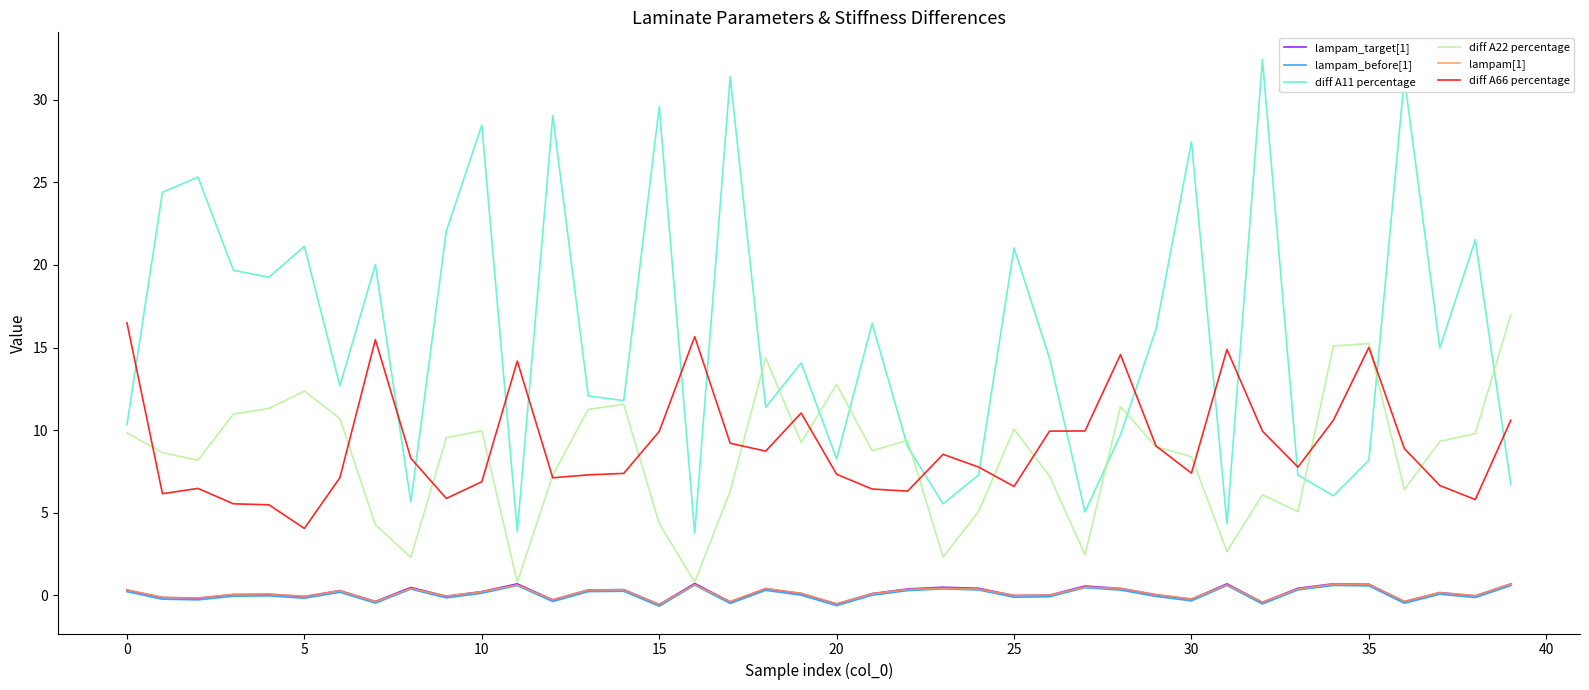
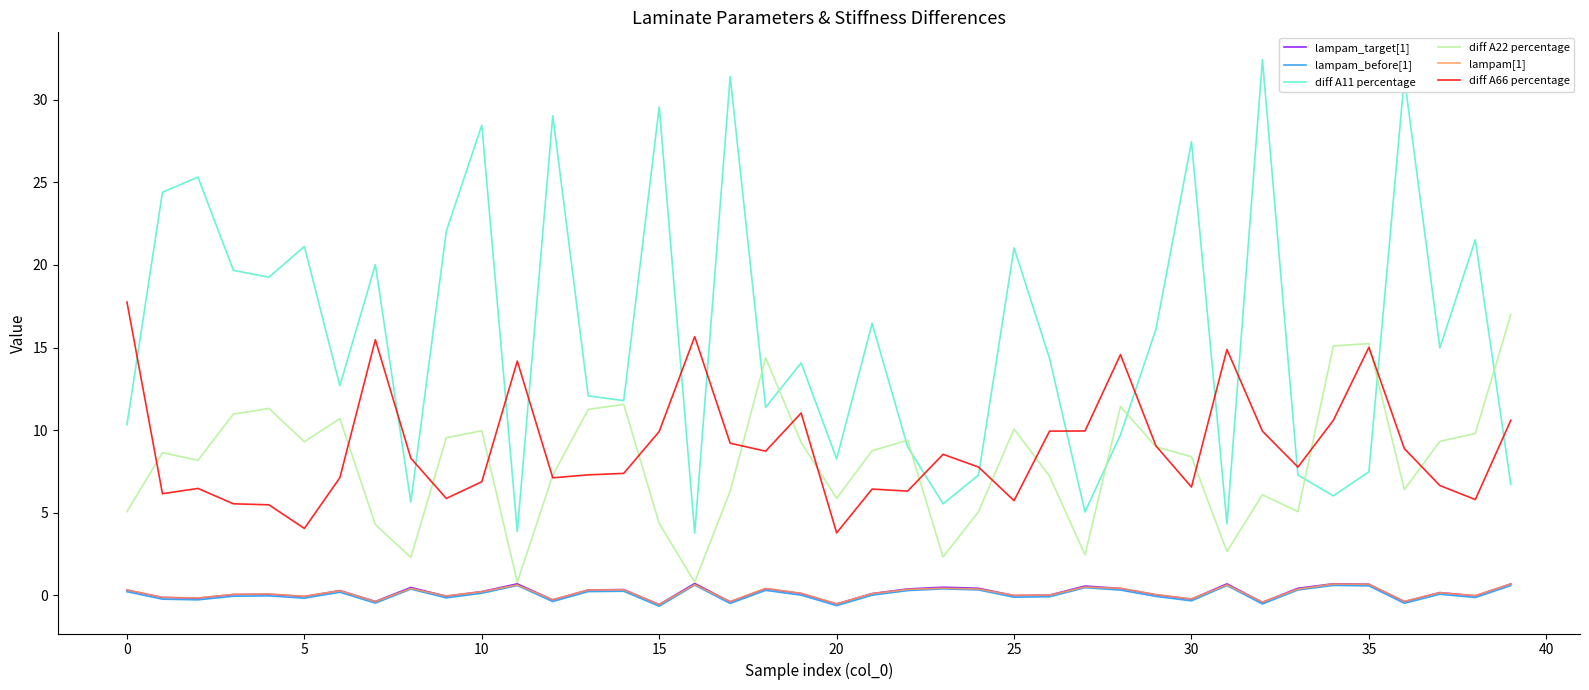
diff A22 percentage, 0: 9.8 -> 5.1
diff A66 percentage, 0: 16.5 -> 17.8
diff A22 percentage, 5: 12.4 -> 9.3
diff A22 percentage, 20: 12.8 -> 5.9
diff A66 percentage, 20: 7.3 -> 3.8
diff A66 percentage, 25: 6.6 -> 5.7
diff A66 percentage, 30: 7.4 -> 6.6
diff A11 percentage, 35: 8.2 -> 7.5
